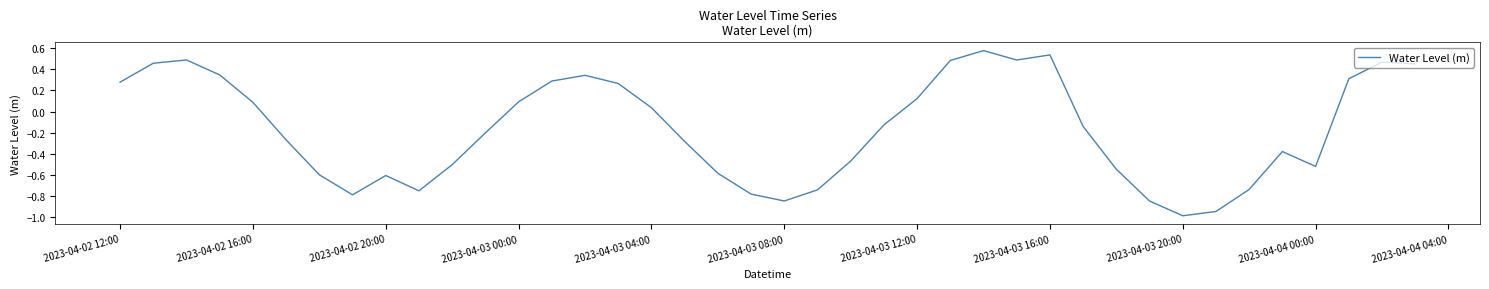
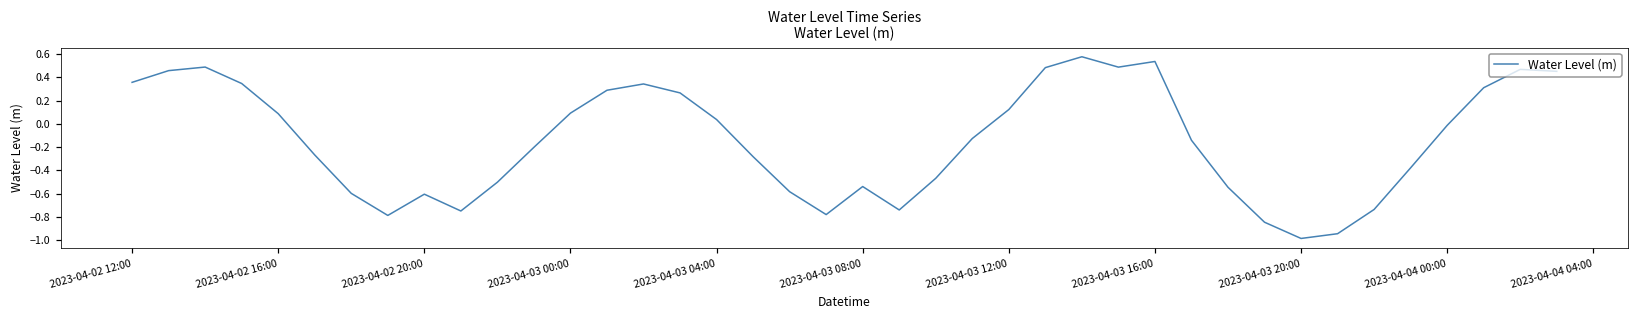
2023-04-02 12:00: 0.28 -> 0.36
2023-04-03 08:00: -0.85 -> -0.54
2023-04-04 00:00: -0.52 -> -0.01
